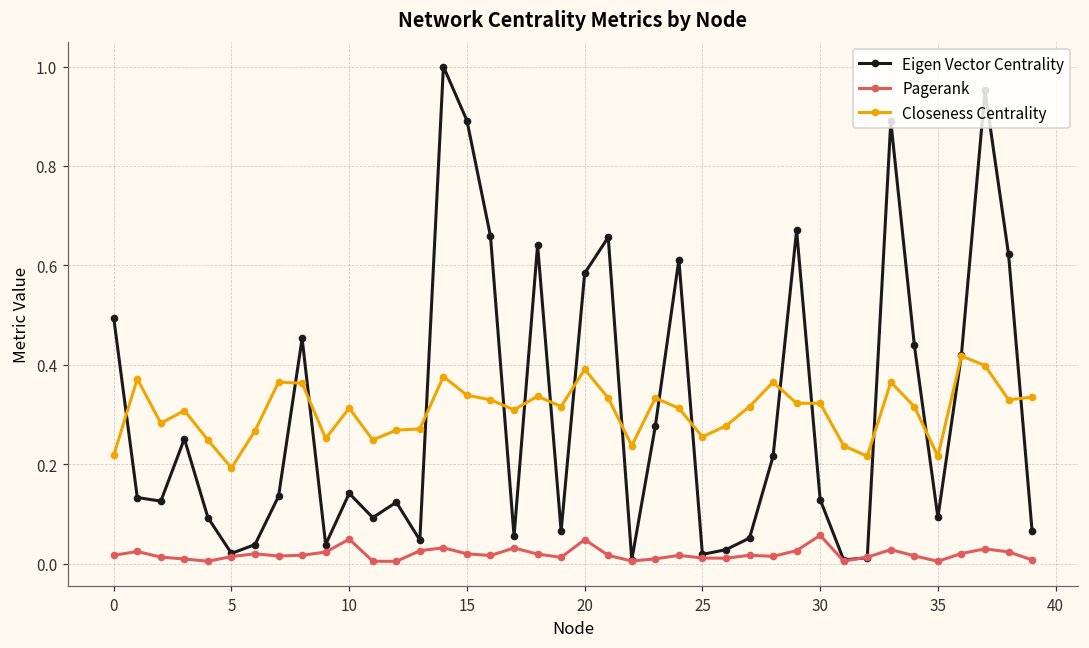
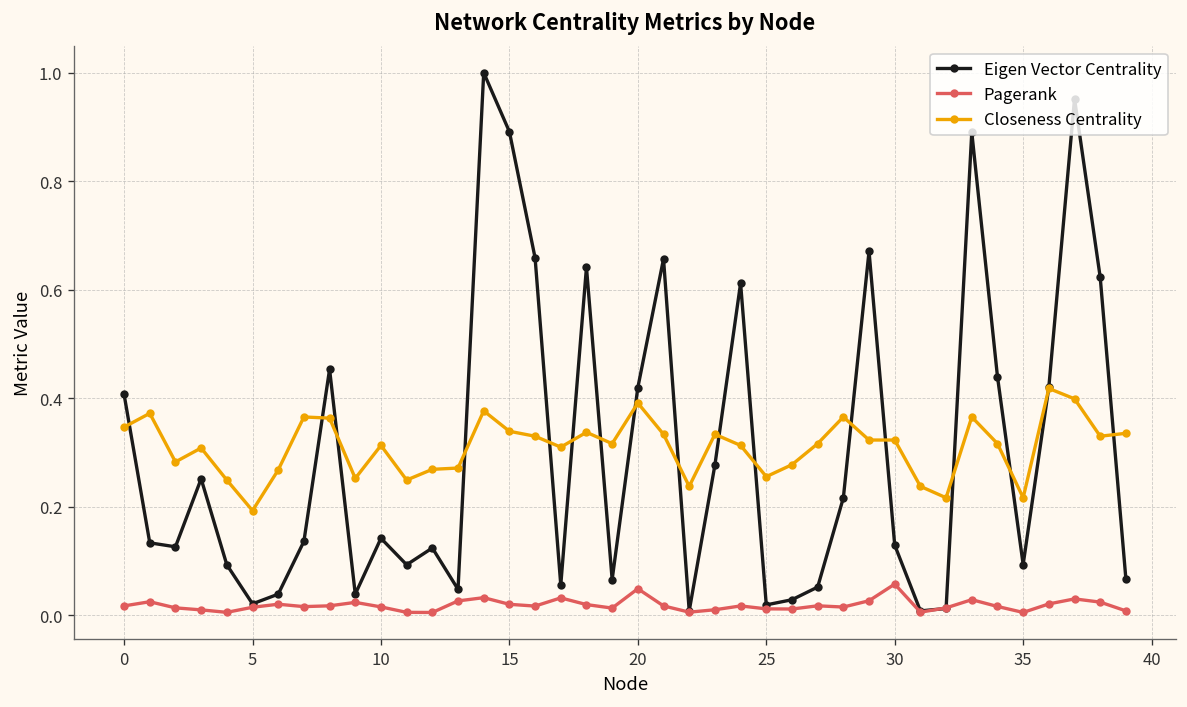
Eigen Vector Centrality, 0: 0.49 -> 0.41
Closeness Centrality, 0: 0.22 -> 0.35
Pagerank, 10: 0.05 -> 0.02
Eigen Vector Centrality, 20: 0.58 -> 0.42
